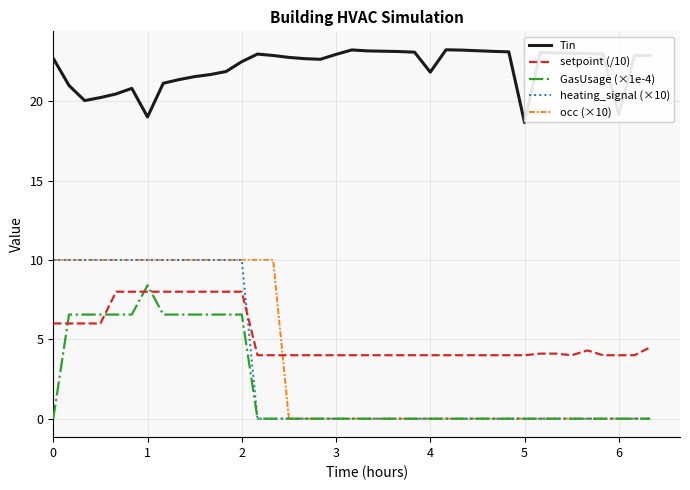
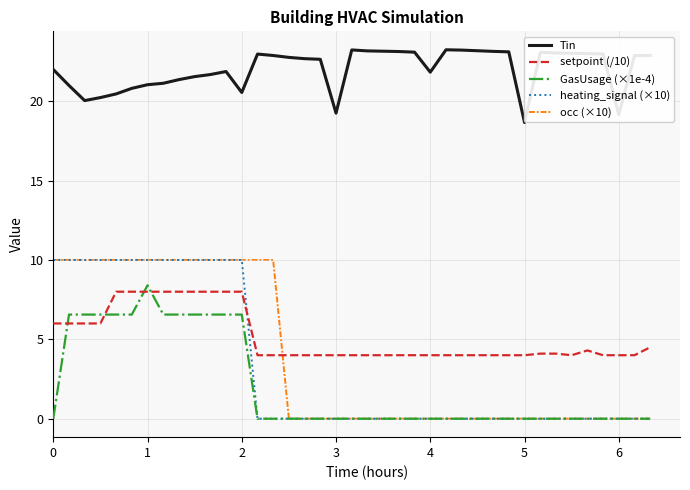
Tin, 0: 22.7 -> 22.0
Tin, 1: 19.0 -> 21.0
Tin, 2: 22.5 -> 20.6
Tin, 3: 23.0 -> 19.3
